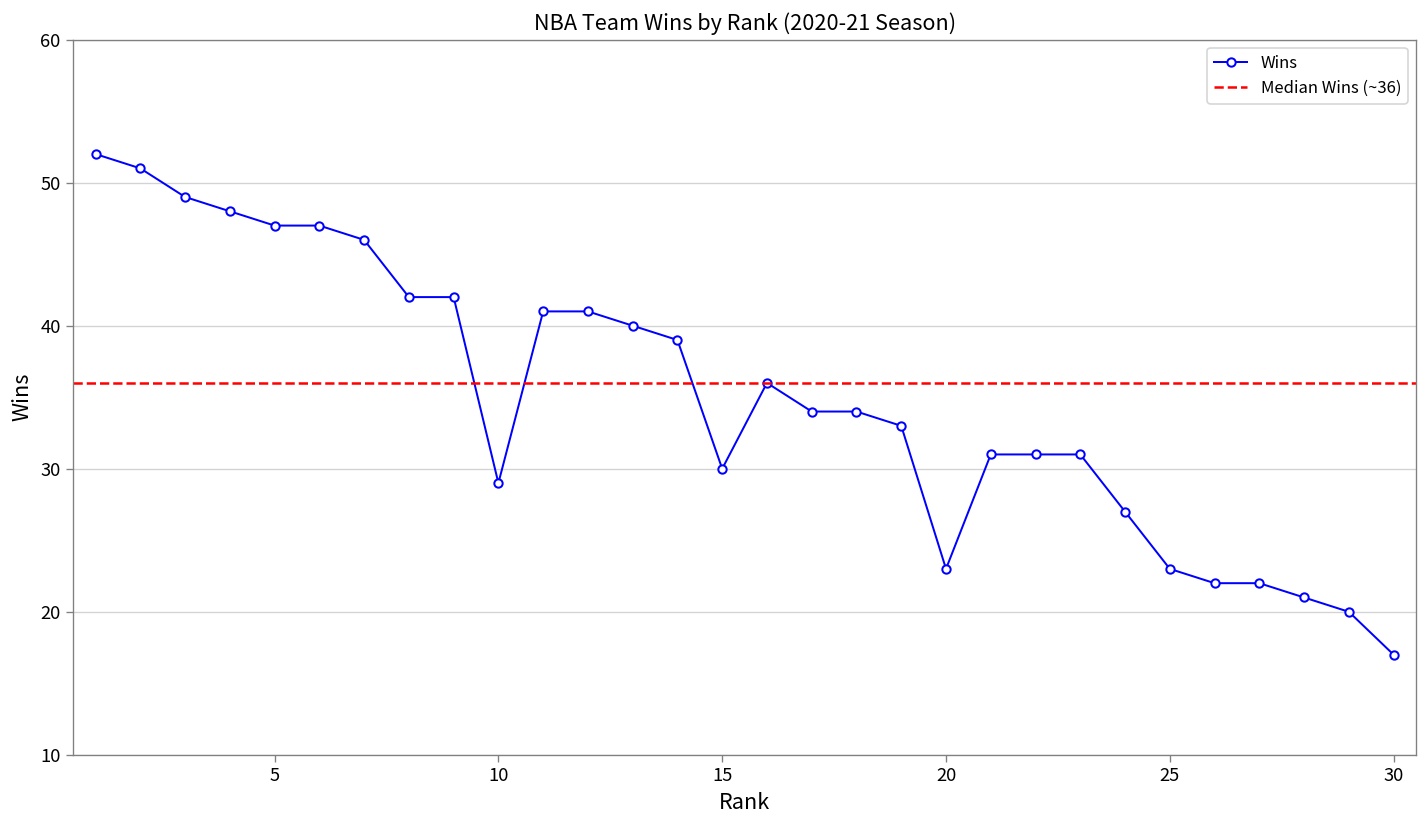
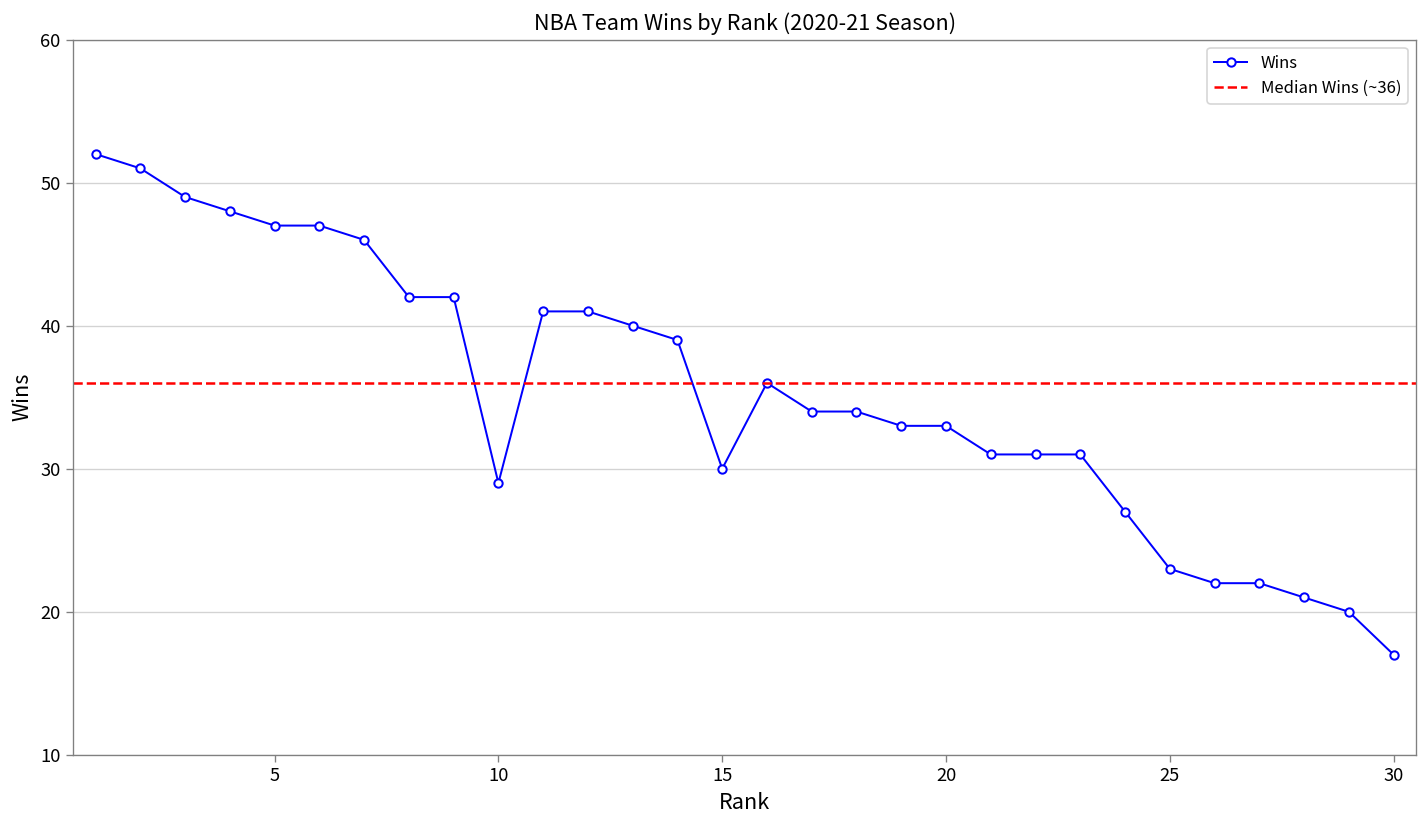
20: 23 -> 33
